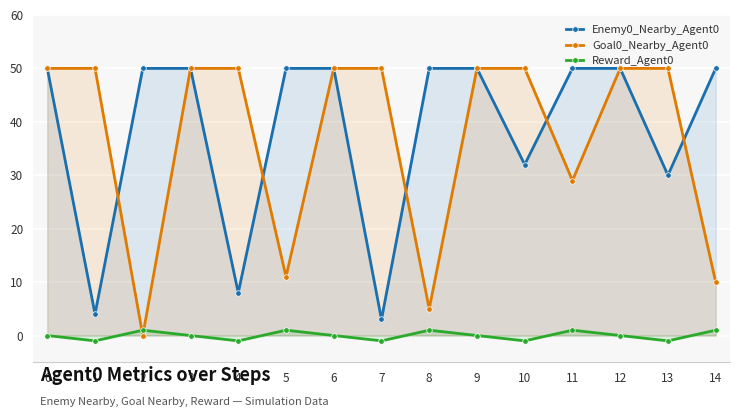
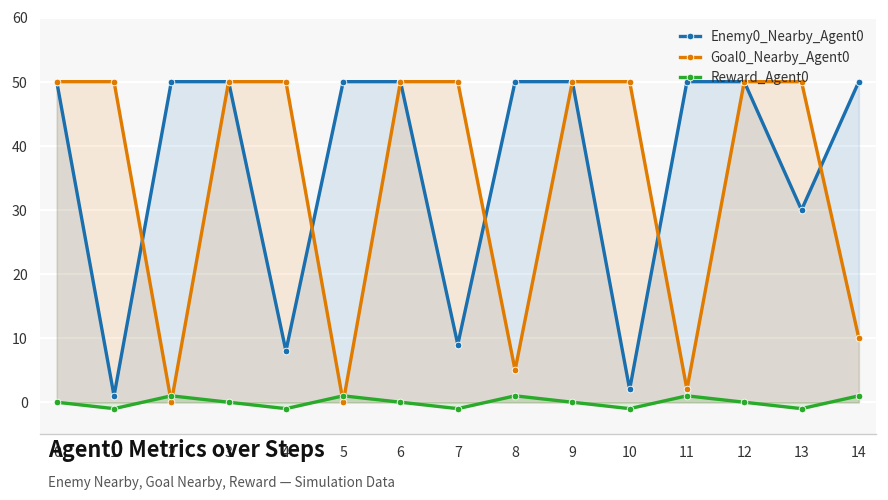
Enemy0_Nearby_Agent0, 1: 4 -> 1
Goal0_Nearby_Agent0, 5: 11 -> 0
Enemy0_Nearby_Agent0, 7: 3 -> 9
Enemy0_Nearby_Agent0, 10: 32 -> 2
Goal0_Nearby_Agent0, 11: 29 -> 2
